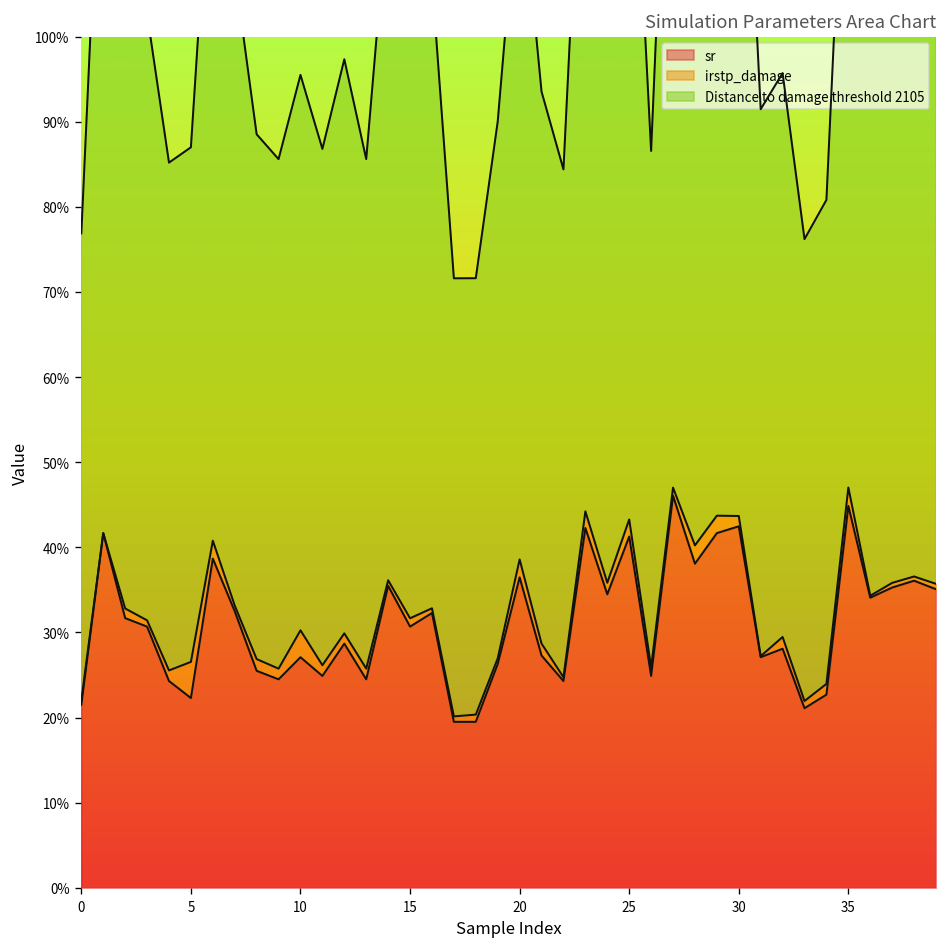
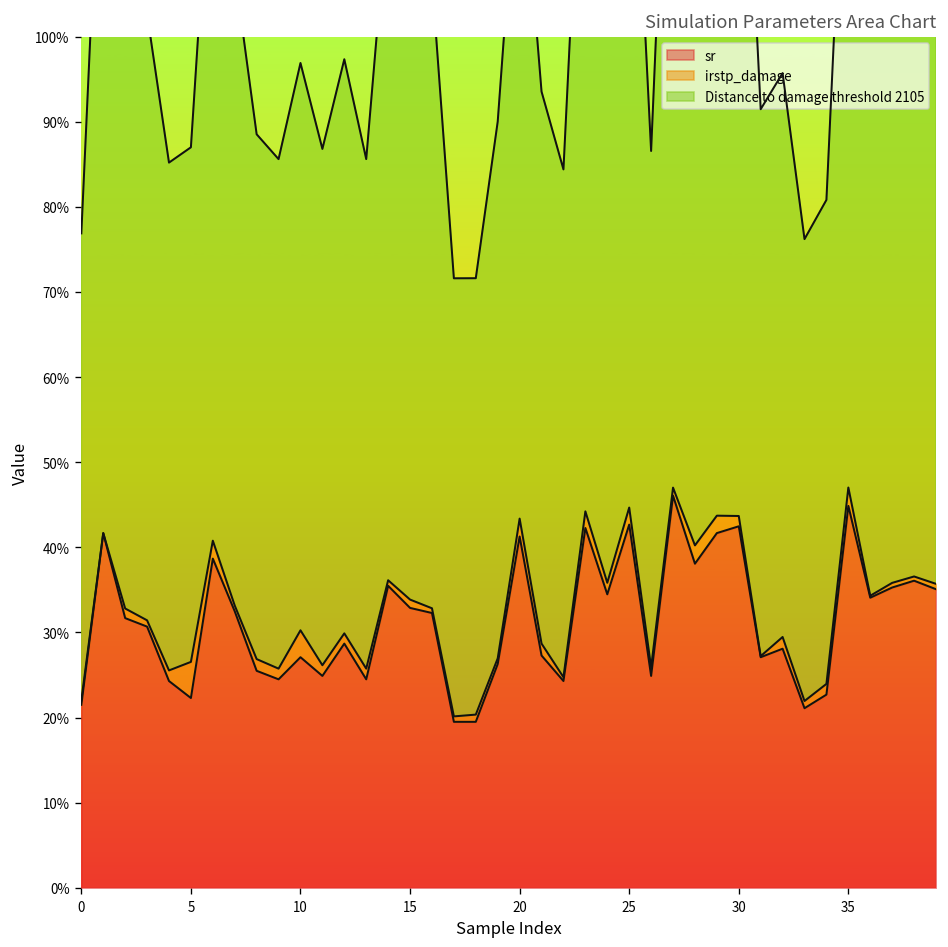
Distance to damage threshold 2105, 10: 65% -> 67%
sr, 15: 31% -> 33%
sr, 20: 36% -> 41%
sr, 25: 41% -> 43%
